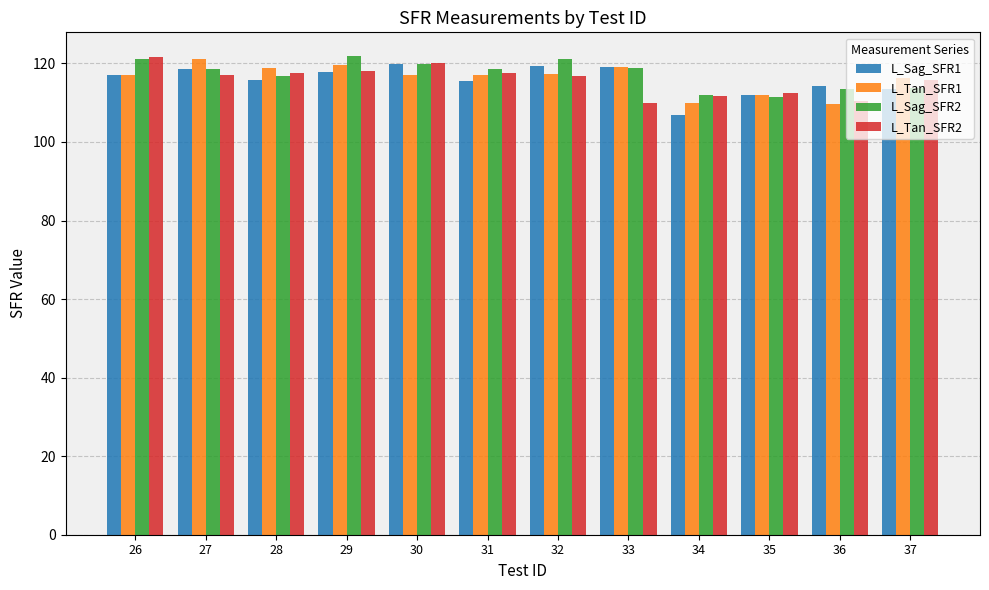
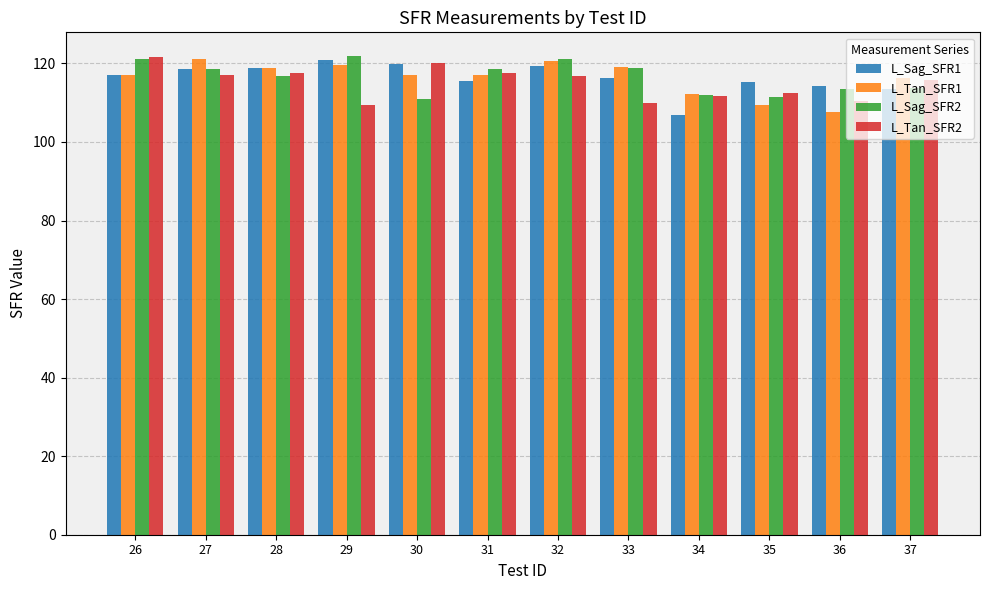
L_Sag_SFR1, 28: 116 -> 119
L_Sag_SFR1, 29: 118 -> 121
L_Tan_SFR2, 29: 118 -> 109
L_Sag_SFR2, 30: 120 -> 111
L_Tan_SFR1, 32: 117 -> 121
L_Sag_SFR1, 33: 119 -> 116
L_Tan_SFR1, 34: 110 -> 112
L_Sag_SFR1, 35: 112 -> 115
L_Tan_SFR1, 35: 112 -> 109
L_Tan_SFR1, 36: 110 -> 108
